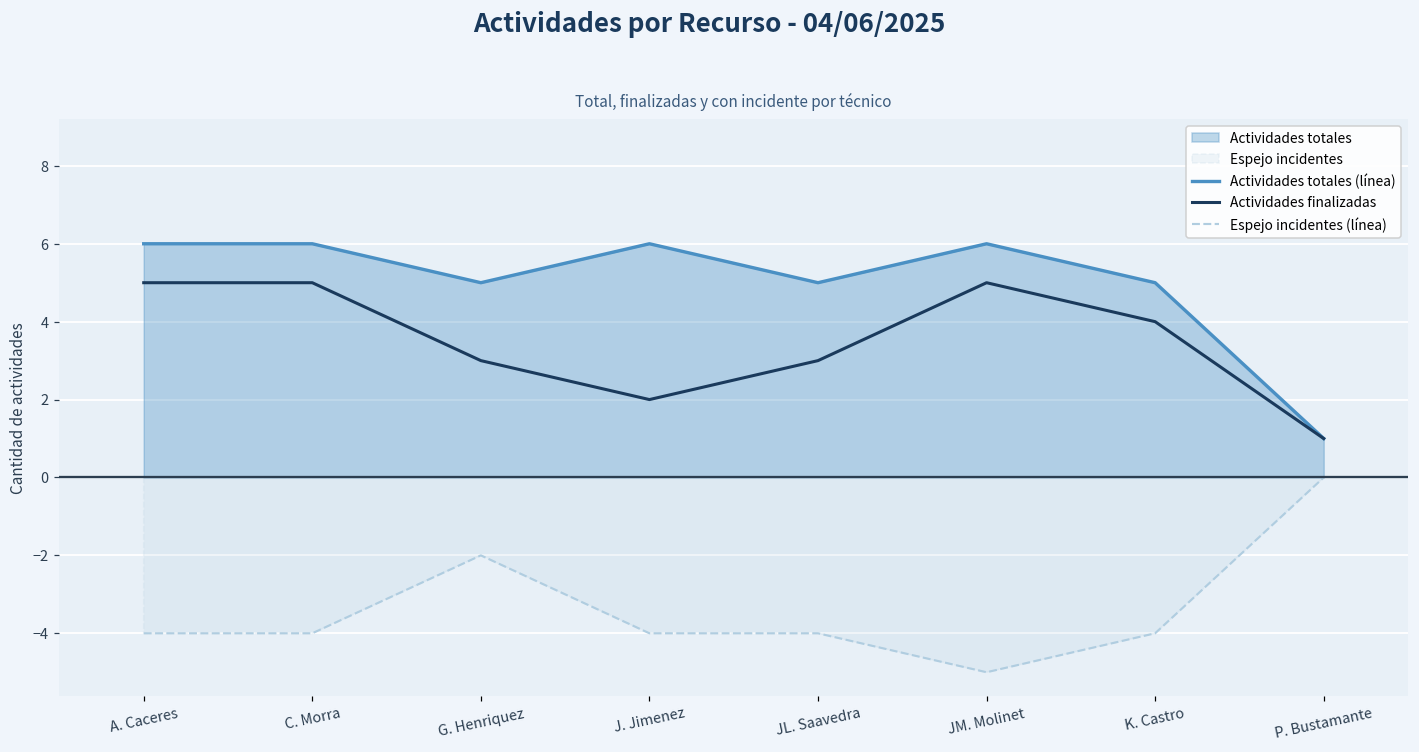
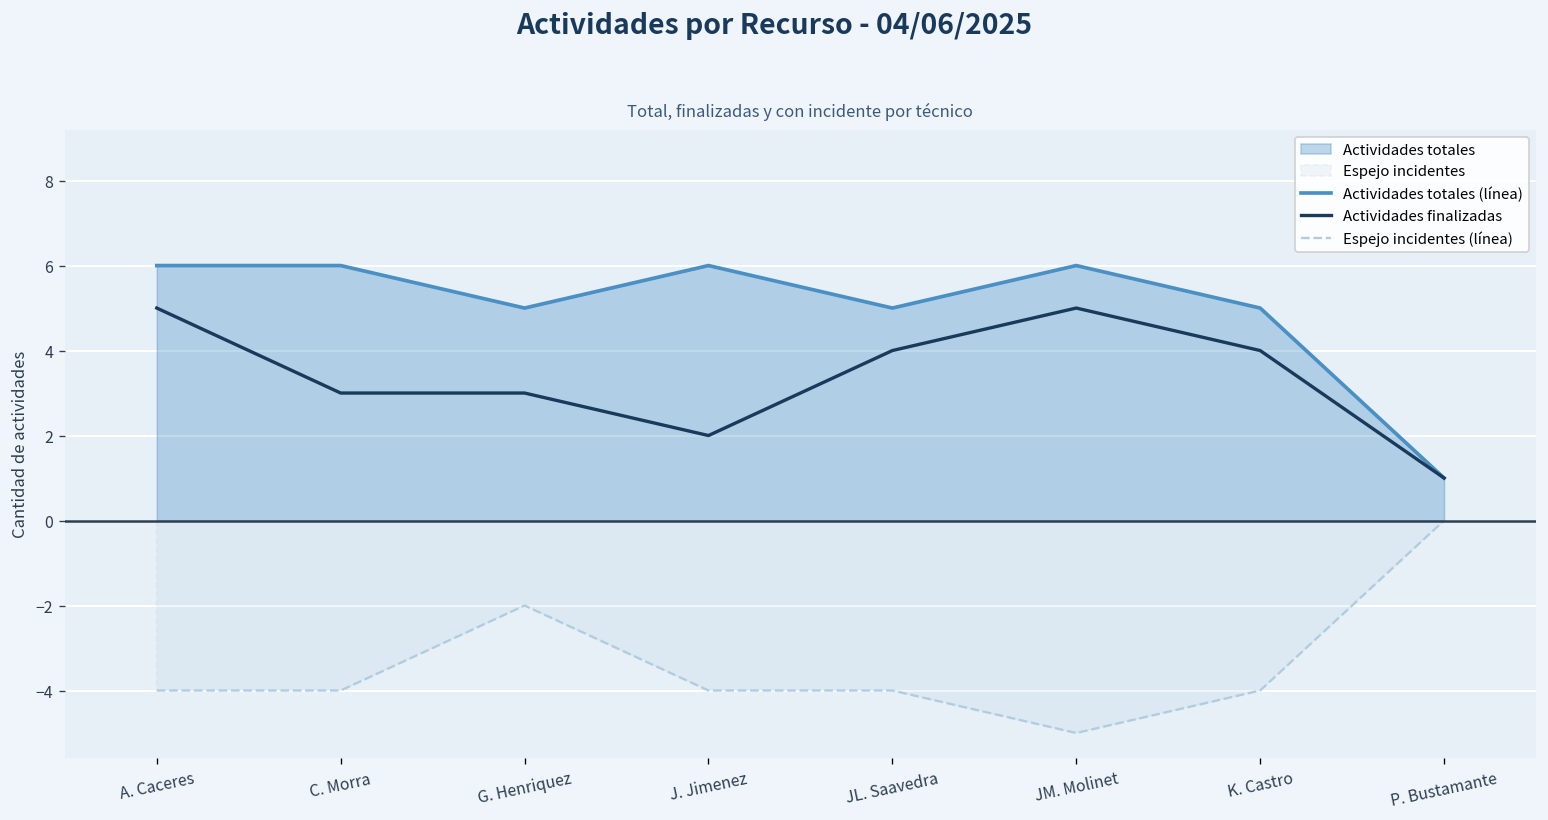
Actividades finalizadas, C. Morra: 5 -> 3
Actividades finalizadas, JL. Saavedra: 3 -> 4
